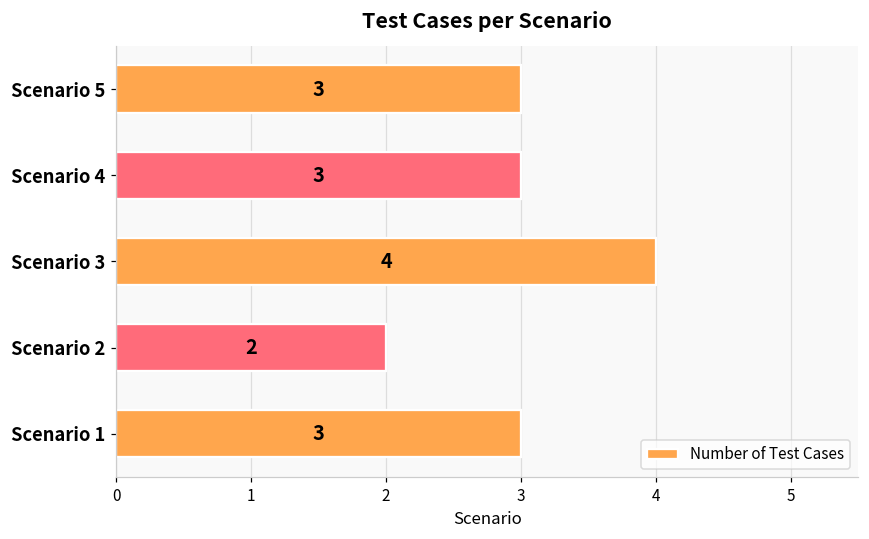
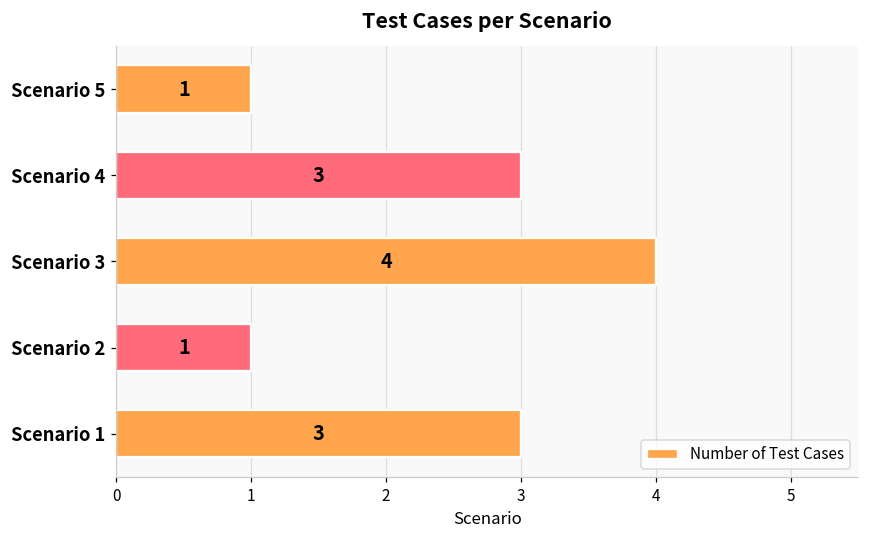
Scenario 5: 3 -> 1
Scenario 2: 2 -> 1
